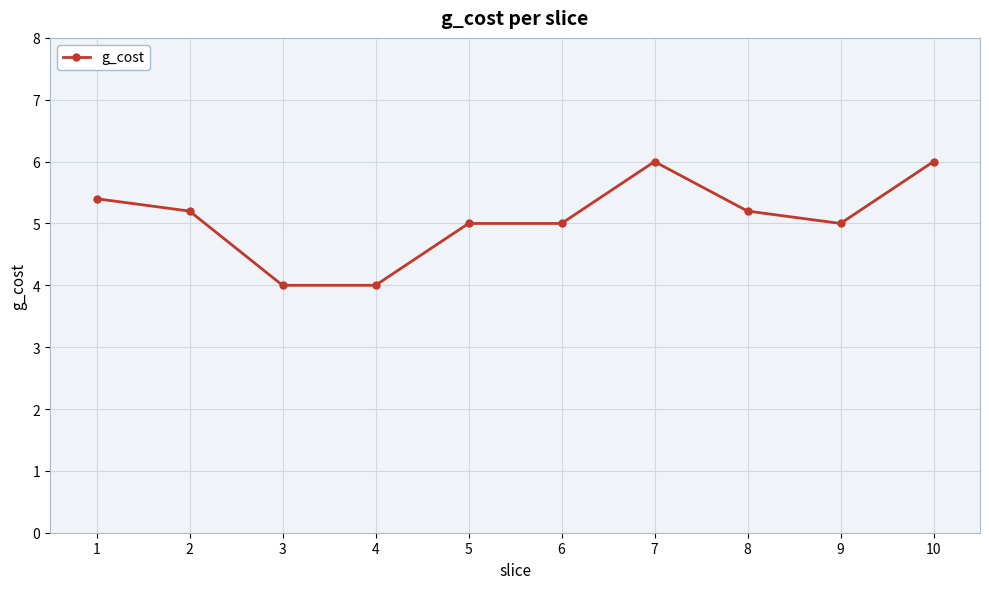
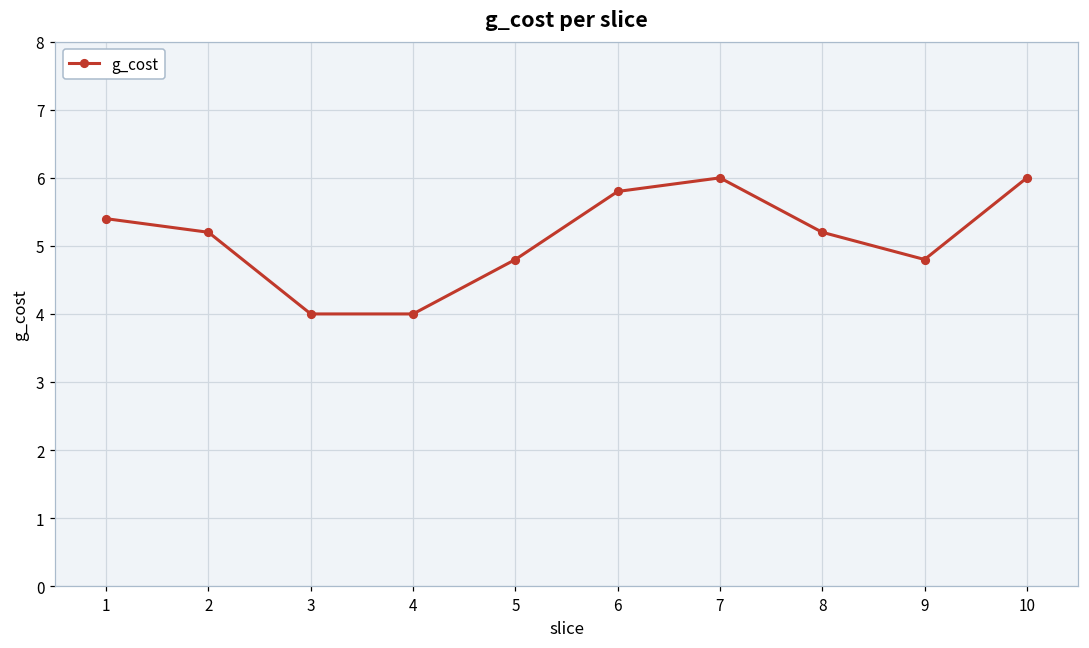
5: 5.0 -> 4.8
6: 5.0 -> 5.8
9: 5.0 -> 4.8
